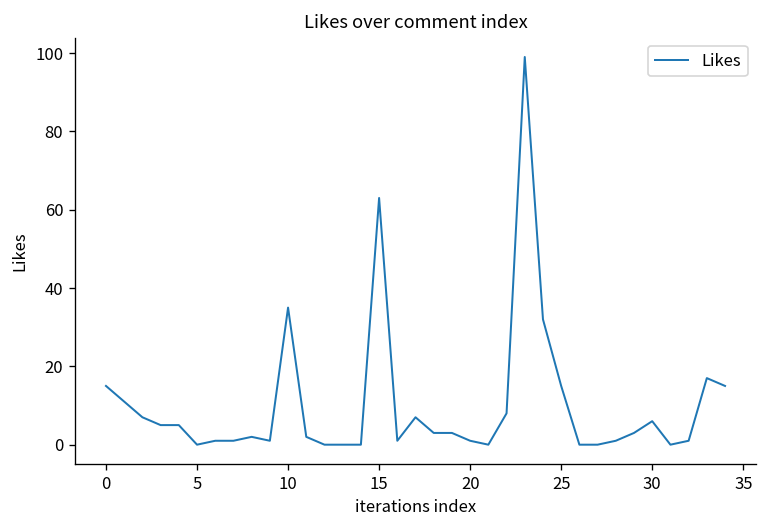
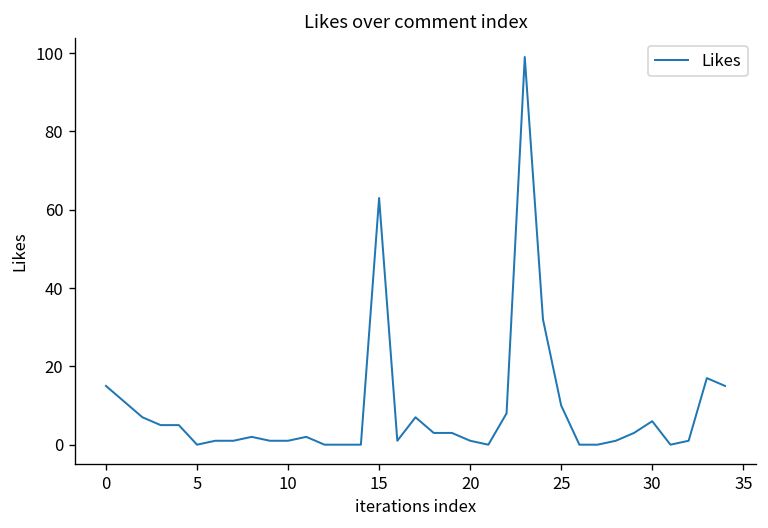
10: 35 -> 1
25: 15 -> 10
